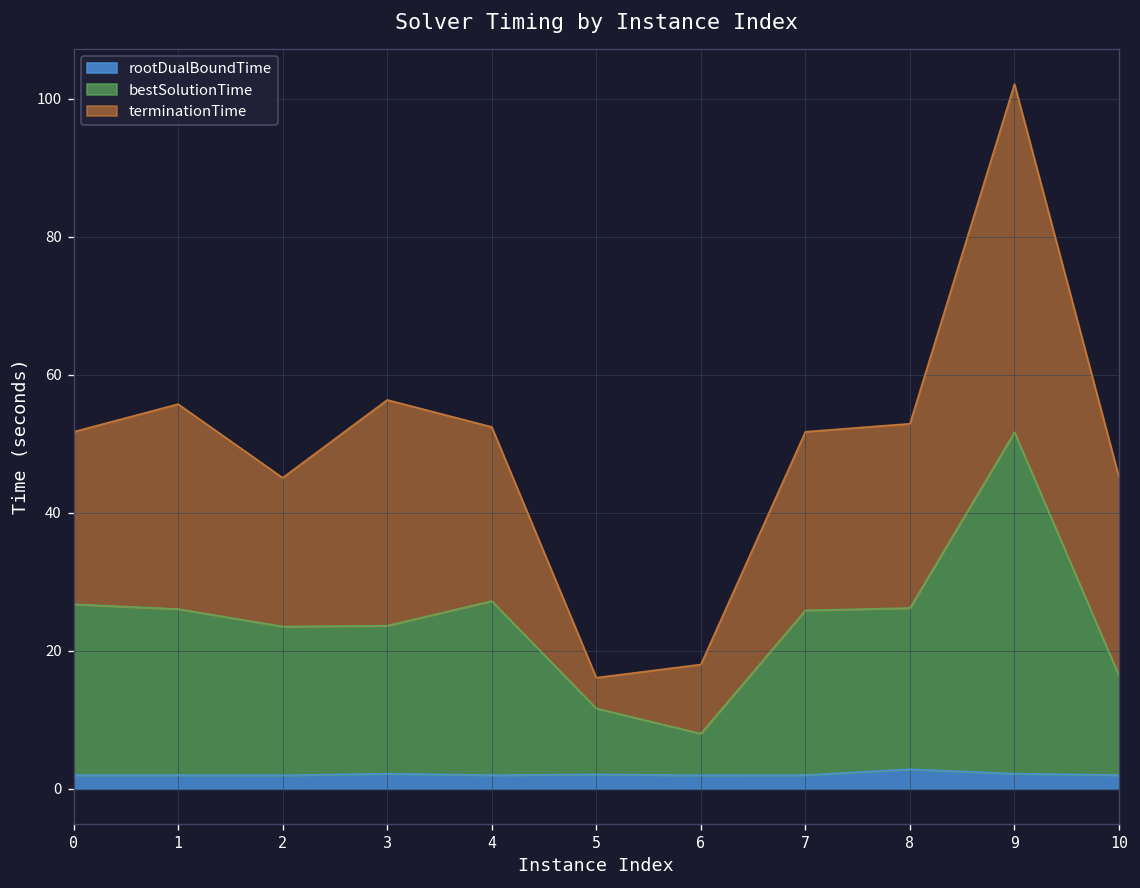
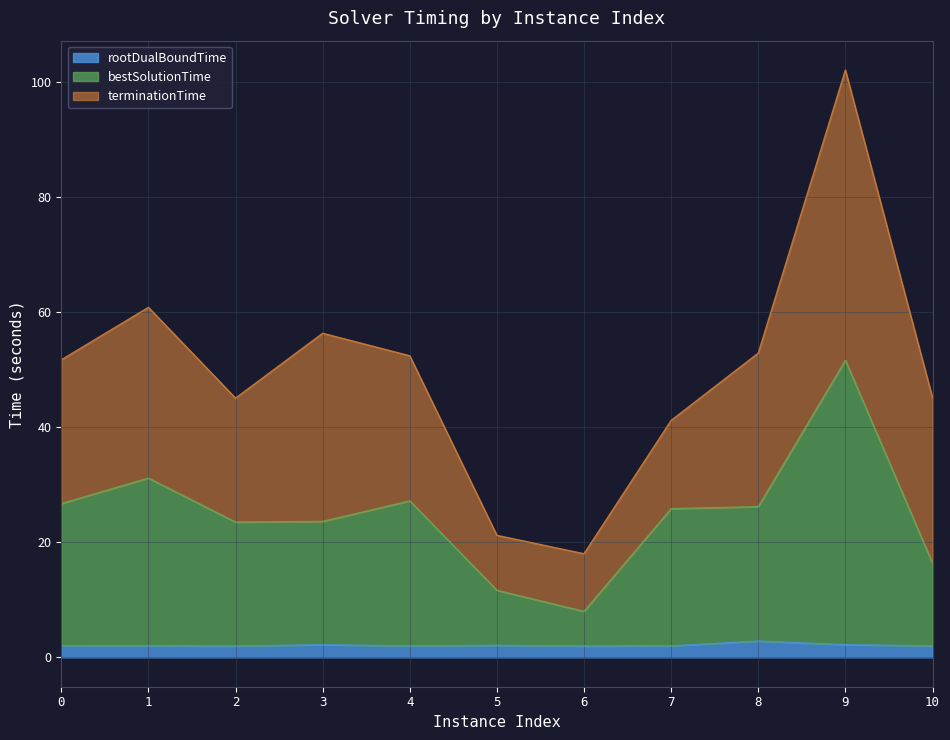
bestSolutionTime, 1: 24 -> 29
terminationTime, 5: 4 -> 10
terminationTime, 7: 26 -> 15
